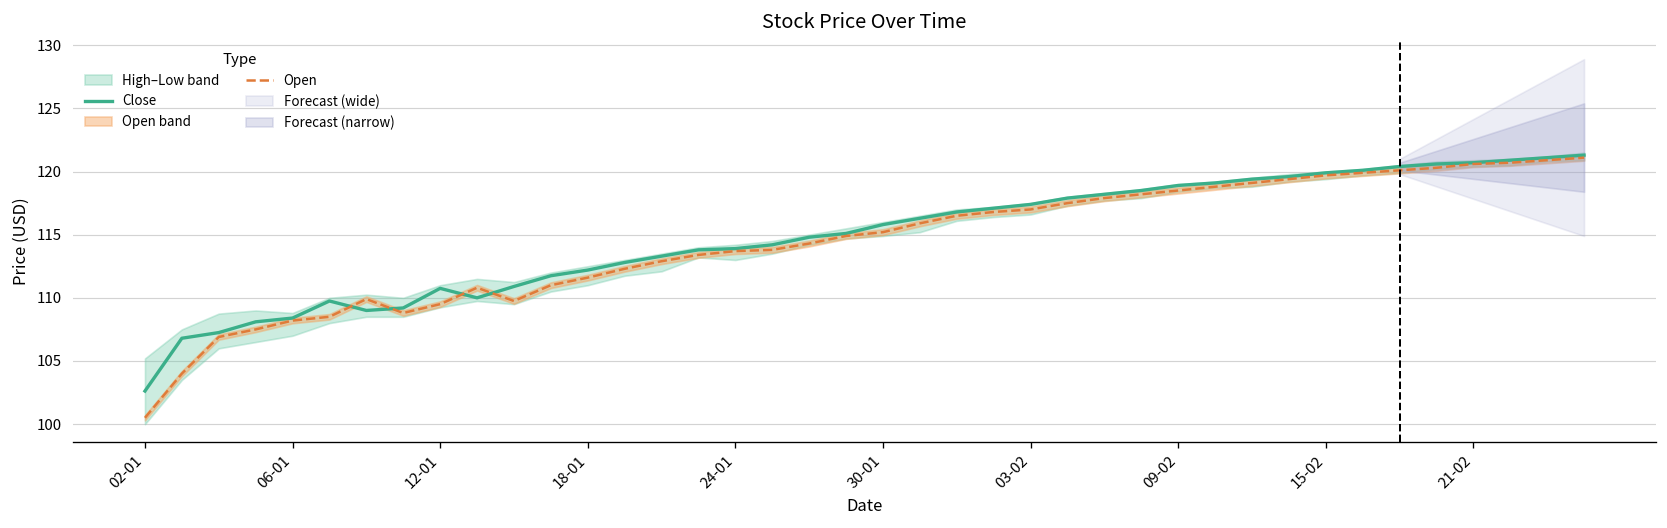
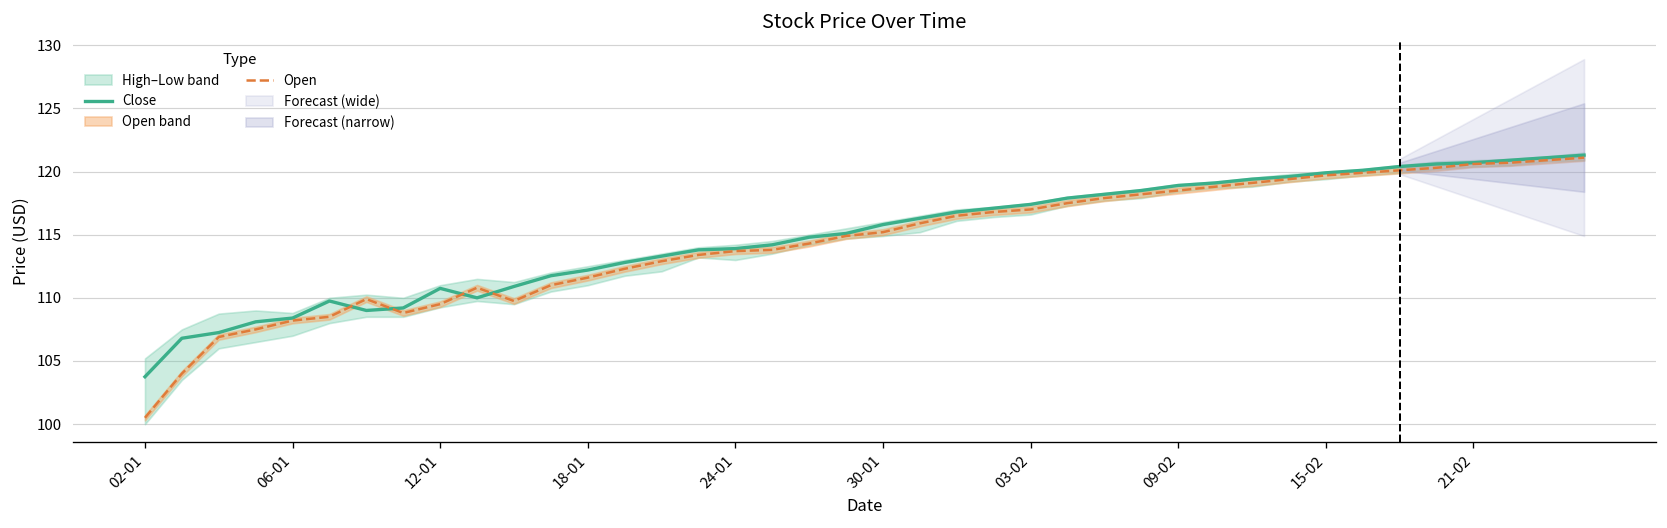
Close, 02-01: 102.6 -> 103.8
